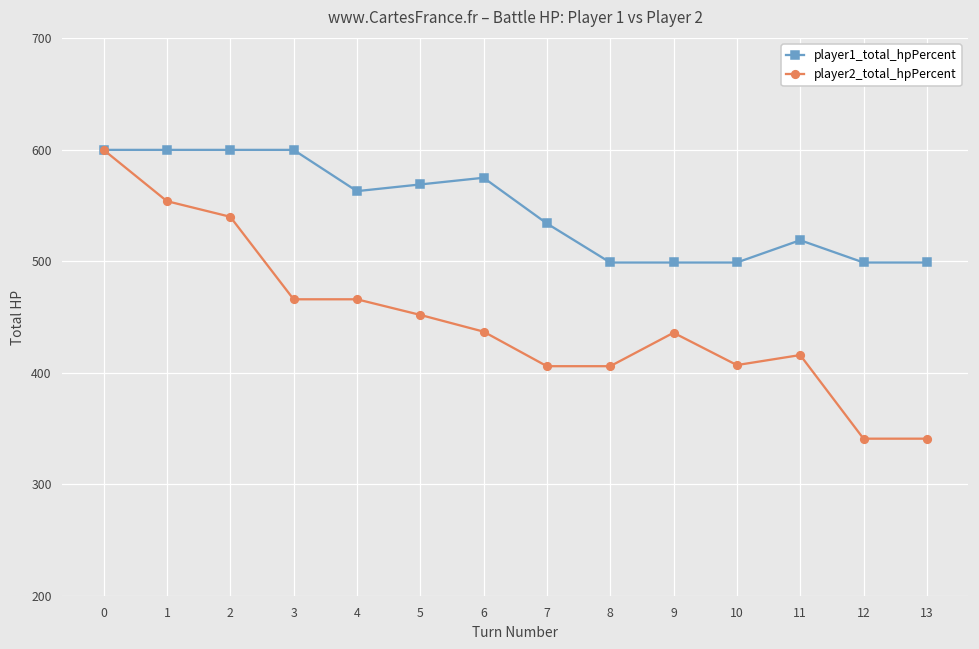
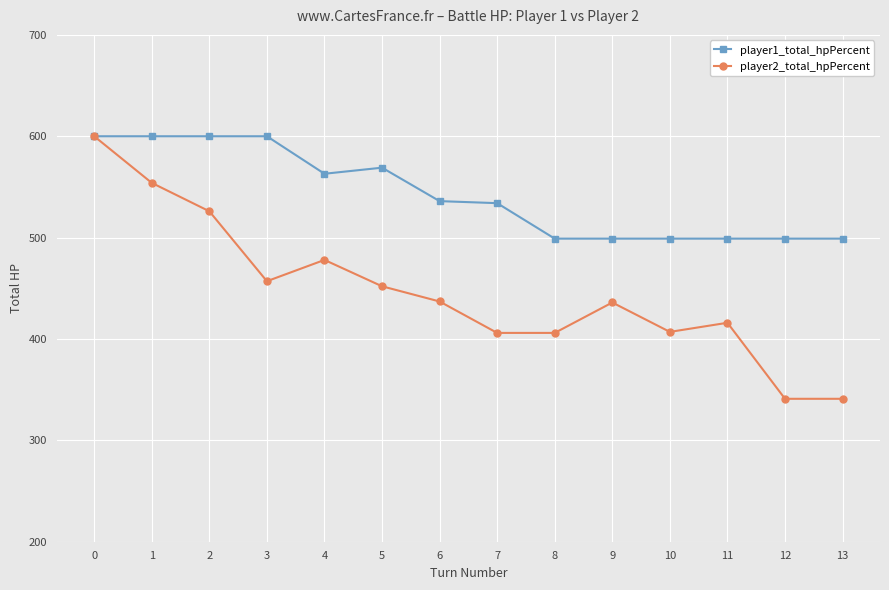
player2_total_hpPercent, 2: 540 -> 526
player2_total_hpPercent, 3: 466 -> 457
player2_total_hpPercent, 4: 466 -> 478
player1_total_hpPercent, 6: 575 -> 536
player1_total_hpPercent, 11: 519 -> 499
